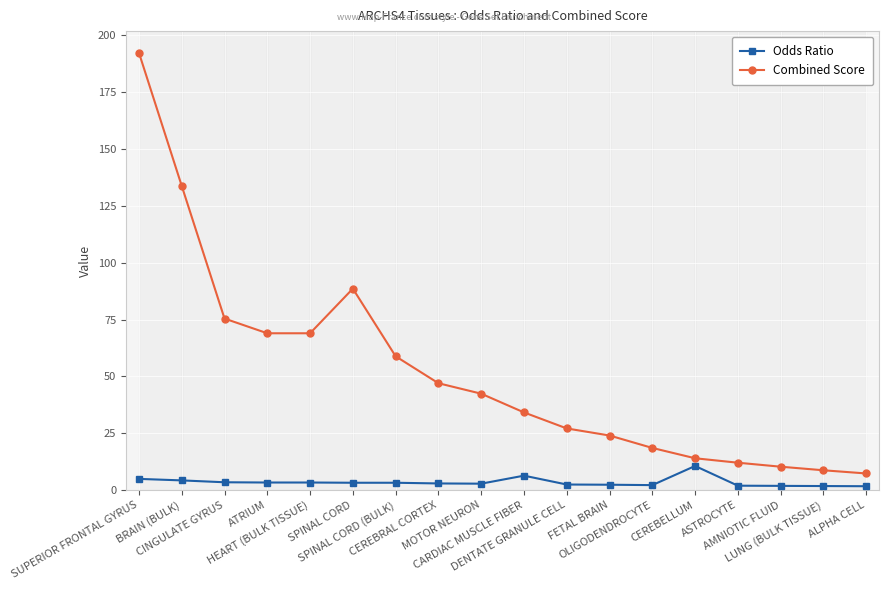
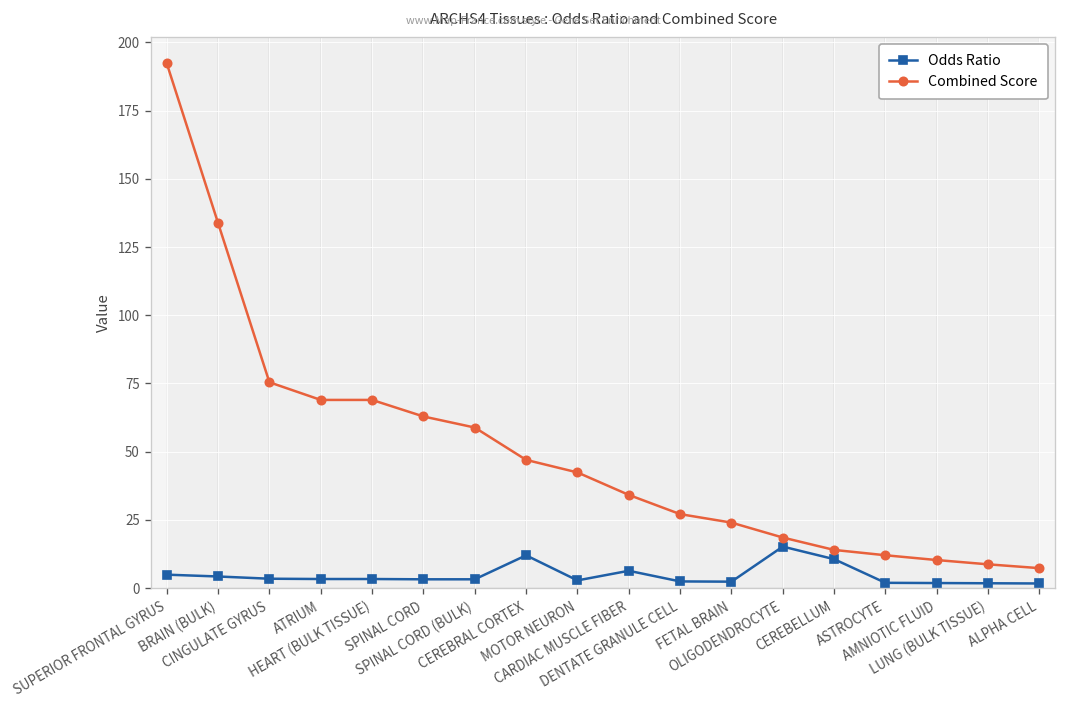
Combined Score, SPINAL CORD: 89 -> 63
Odds Ratio, CEREBRAL CORTEX: 3 -> 12
Odds Ratio, OLIGODENDROCYTE: 2 -> 15
